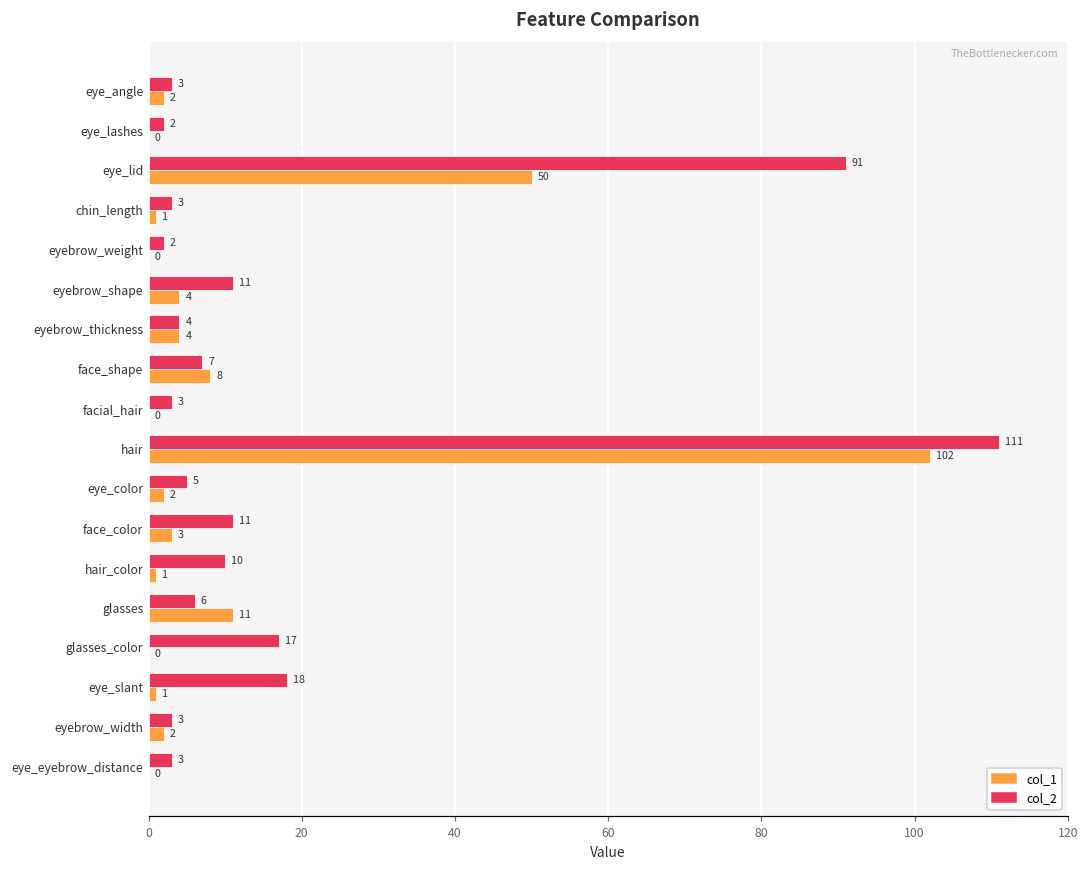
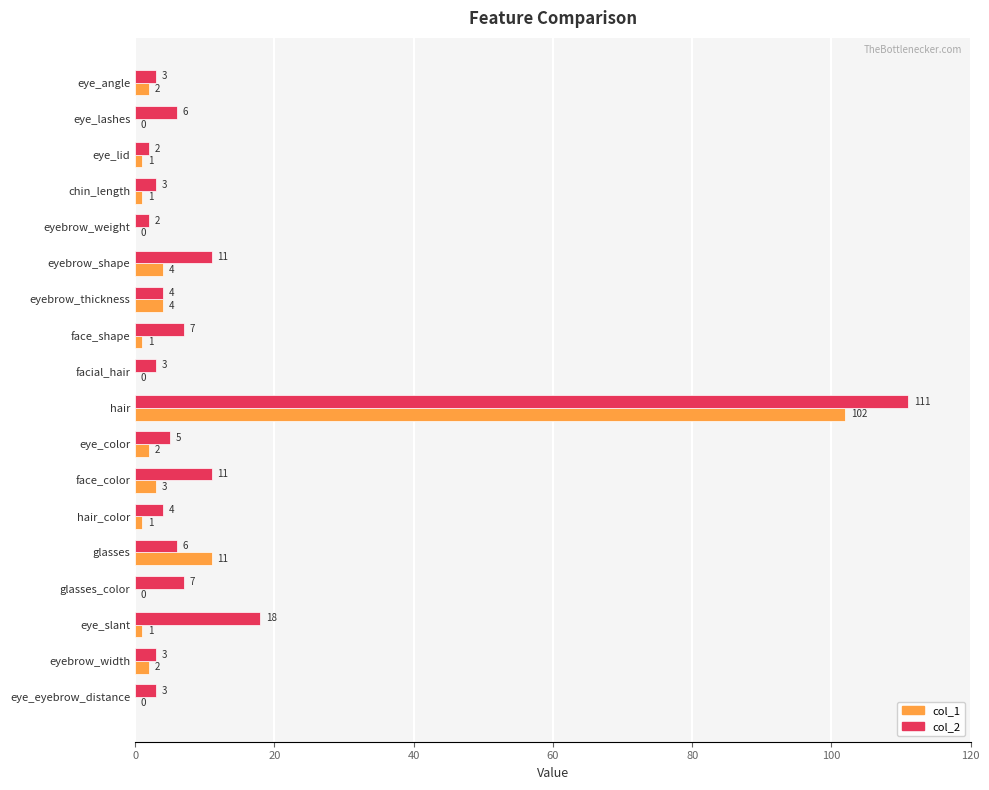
col_2, eye_lashes: 2 -> 6
col_2, eye_lid: 91 -> 2
col_1, eye_lid: 50 -> 1
col_1, face_shape: 8 -> 1
col_2, hair_color: 10 -> 4
col_2, glasses_color: 17 -> 7
